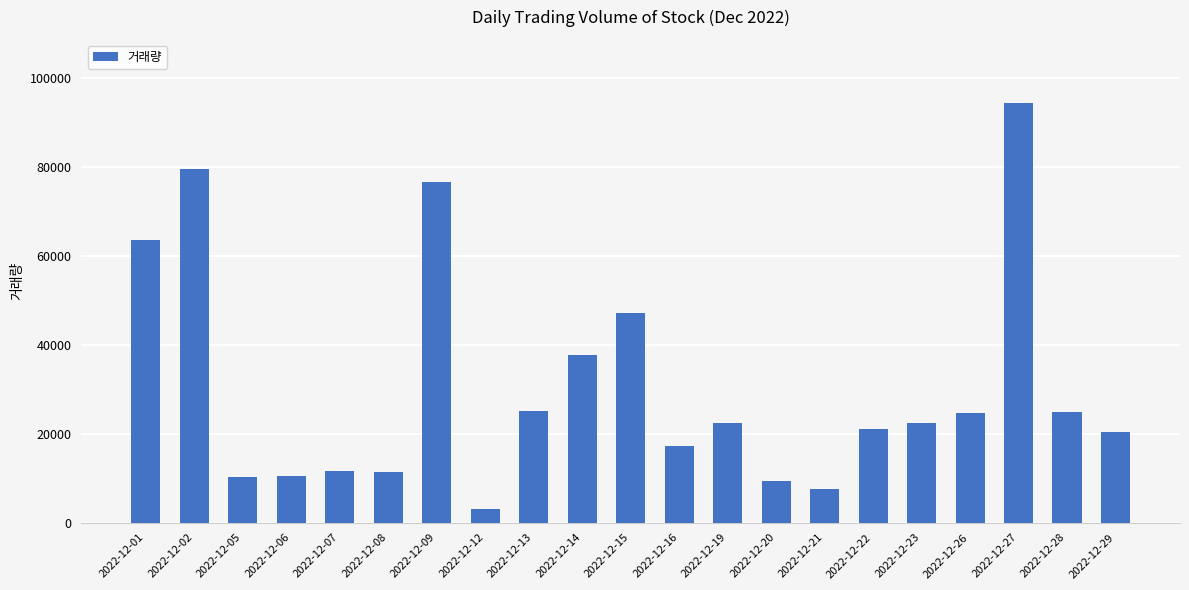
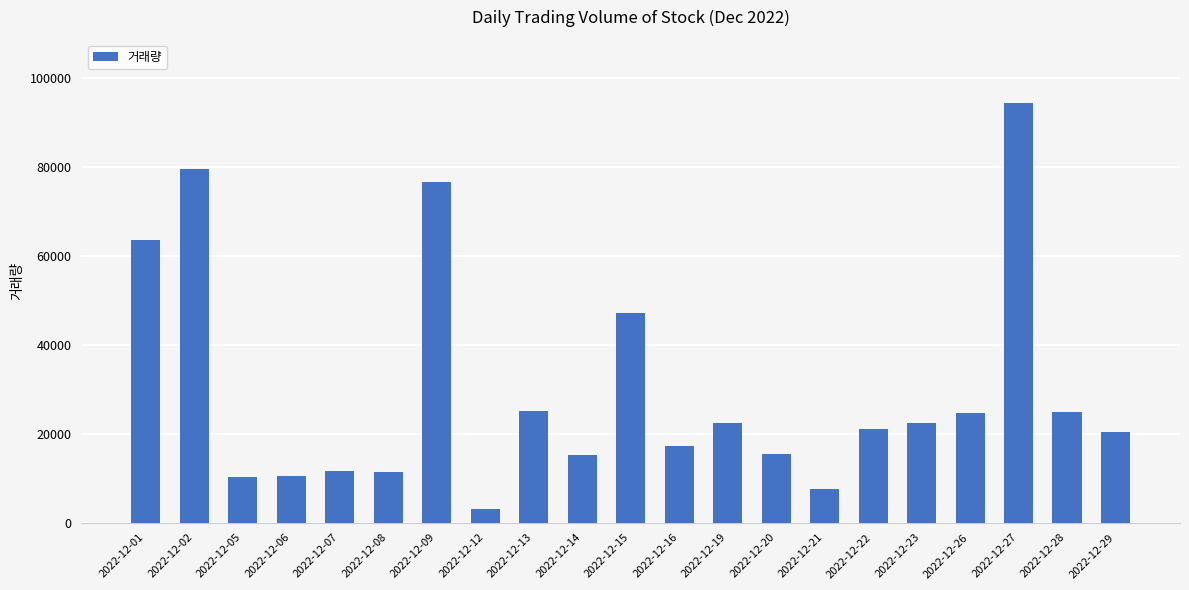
2022-12-14: 38000 -> 15000
2022-12-20: 9000 -> 15000
